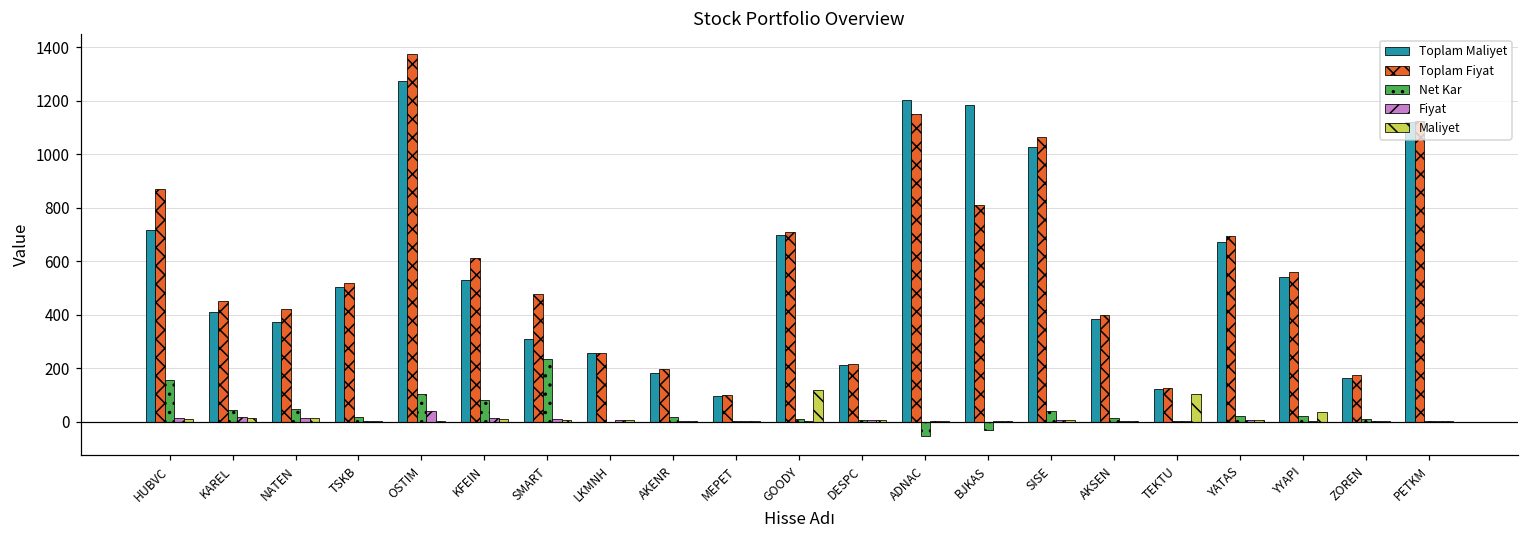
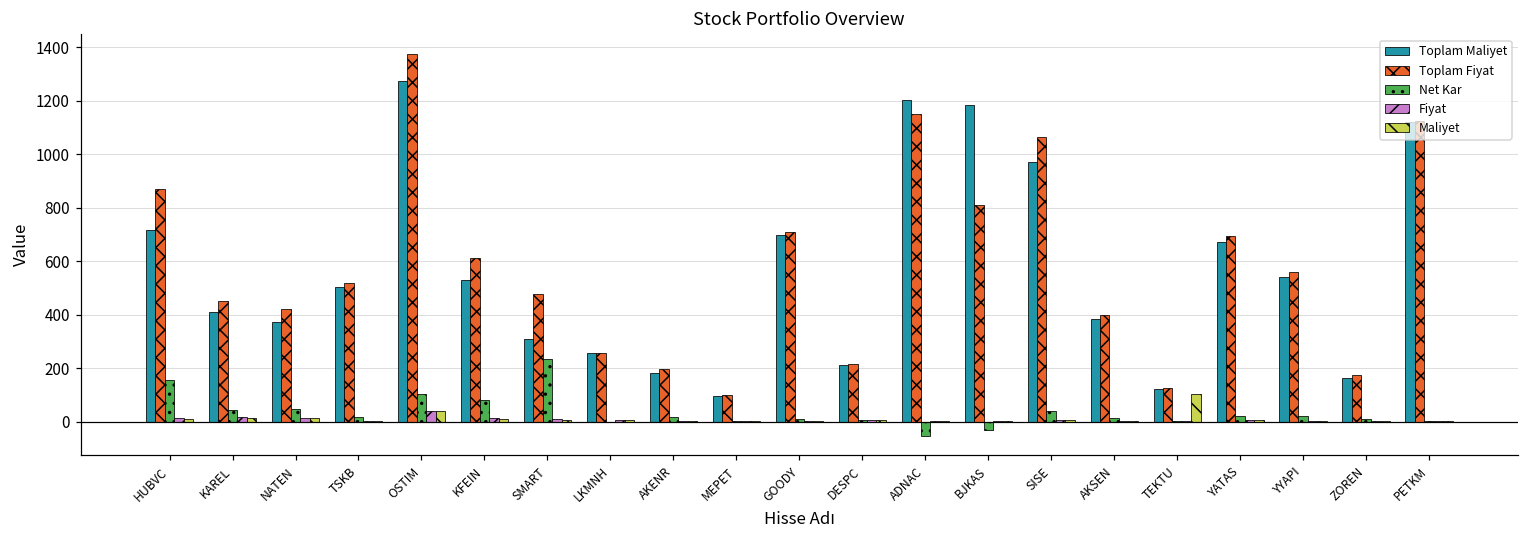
Maliyet, OSTIM: 0 -> 40
Maliyet, GOODY: 120 -> 0
Toplam Maliyet, SISE: 1030 -> 970
Maliyet, YYAPI: 40 -> 0
